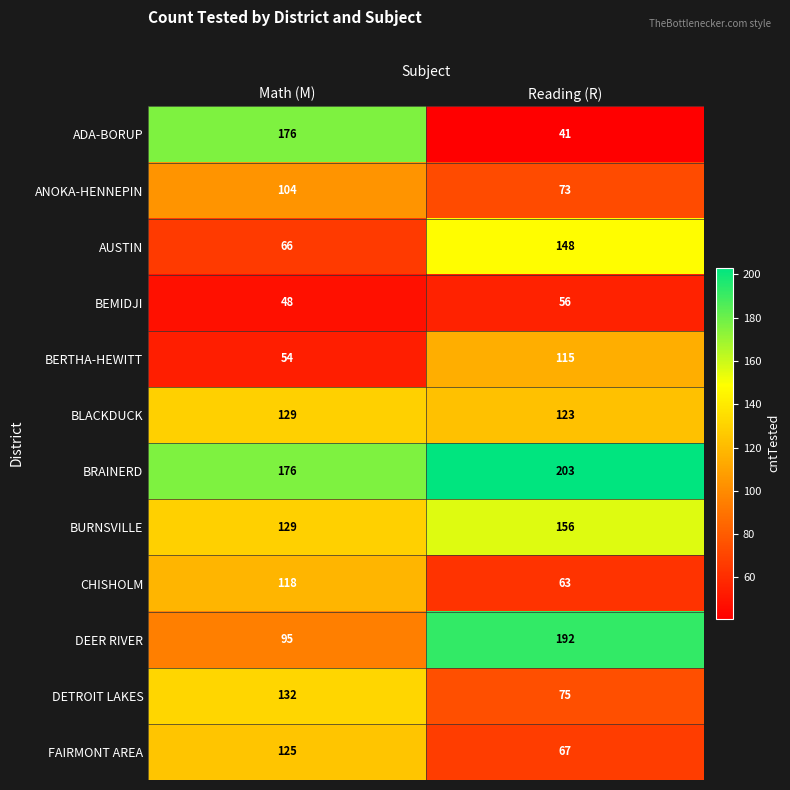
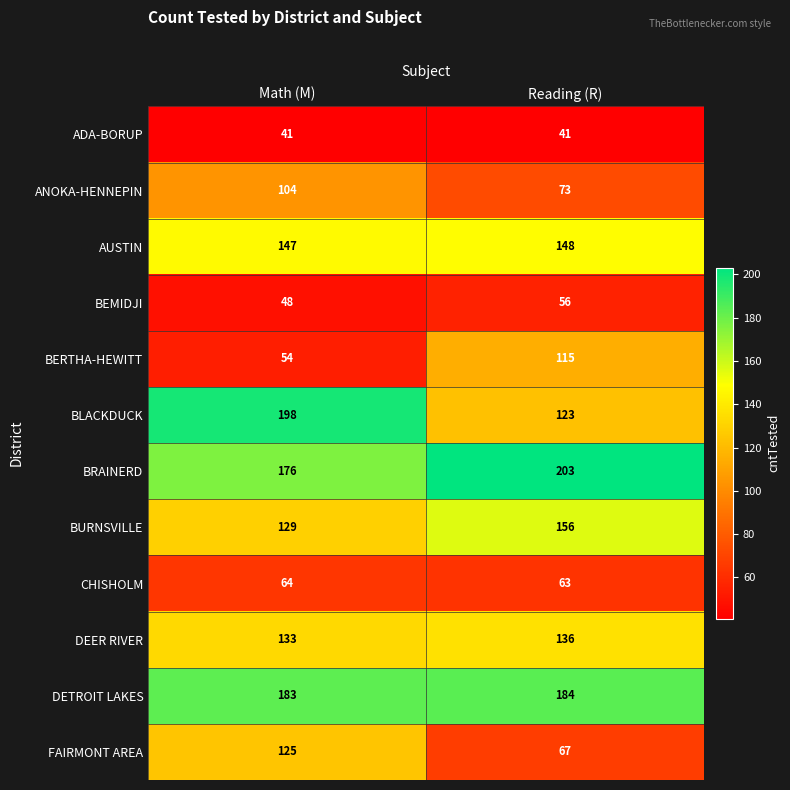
ADA-BORUP, Math (M): 176 -> 41
AUSTIN, Math (M): 66 -> 147
BLACKDUCK, Math (M): 129 -> 198
CHISHOLM, Math (M): 118 -> 64
DEER RIVER, Math (M): 95 -> 133
DEER RIVER, Reading (R): 192 -> 136
DETROIT LAKES, Math (M): 132 -> 183
DETROIT LAKES, Reading (R): 75 -> 184
